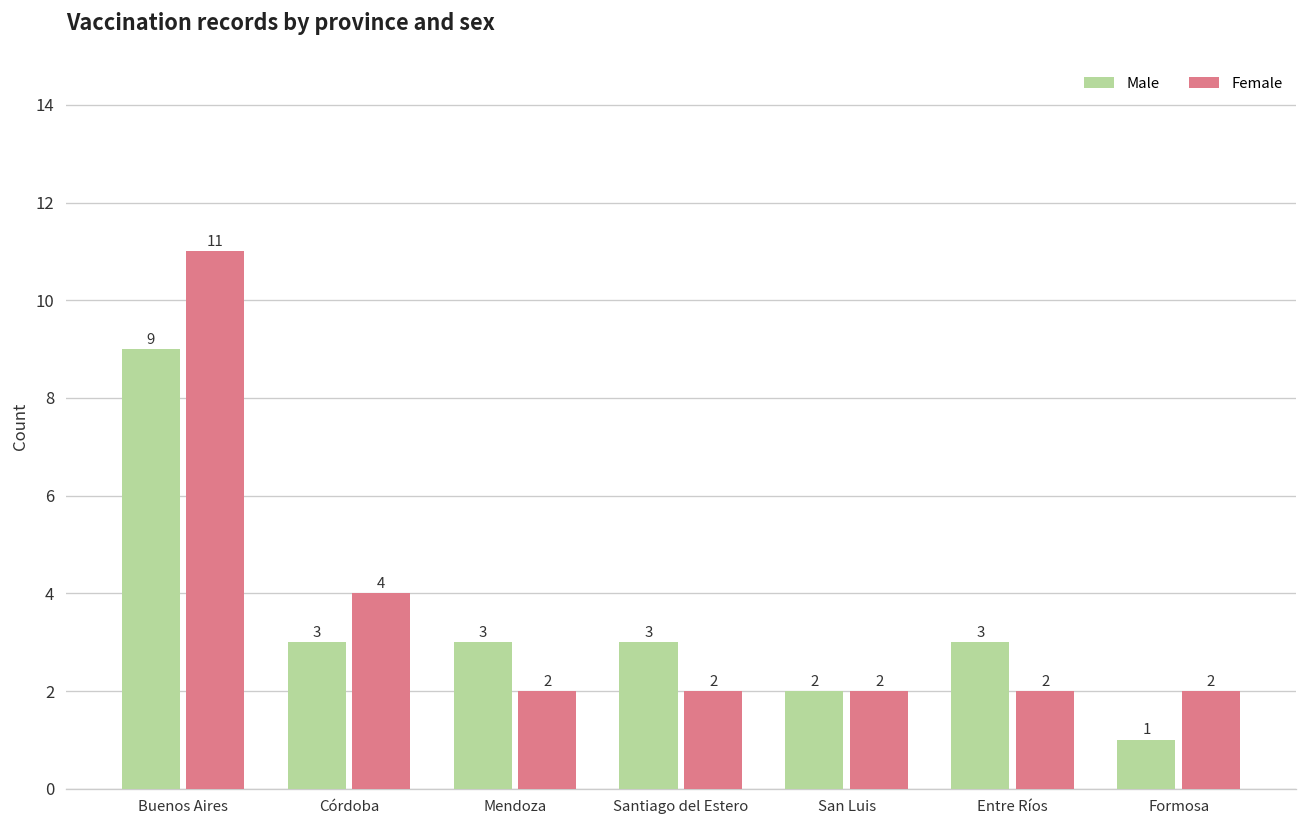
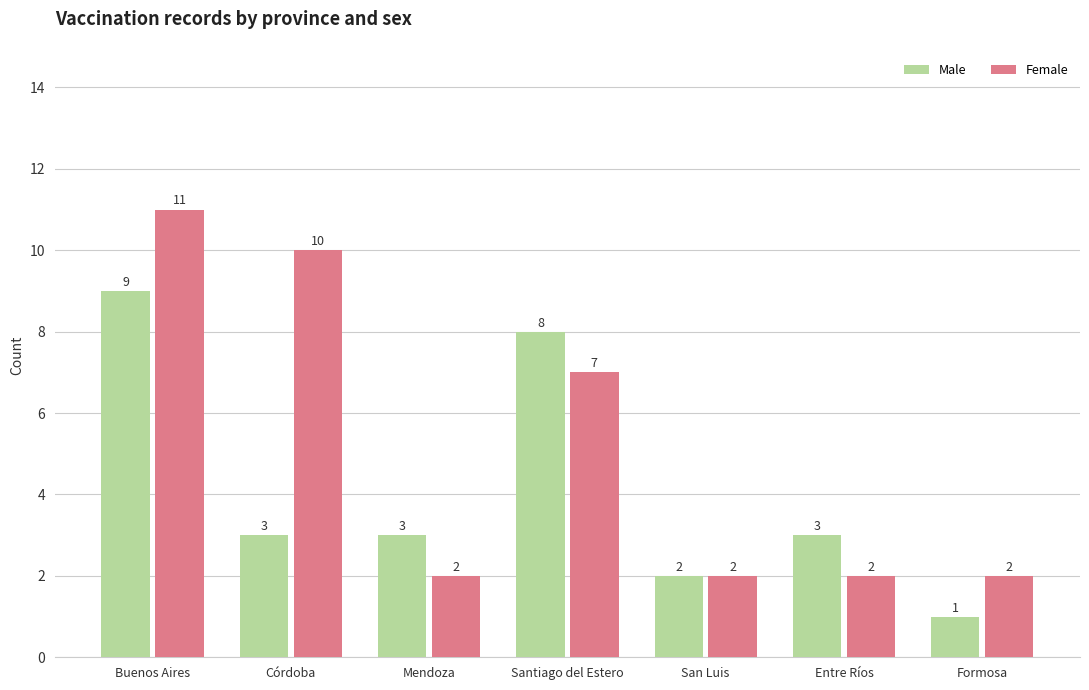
Female, Córdoba: 4 -> 10
Male, Santiago del Estero: 3 -> 8
Female, Santiago del Estero: 2 -> 7
